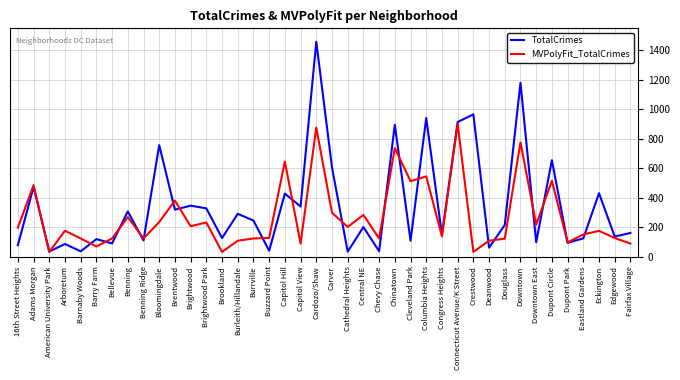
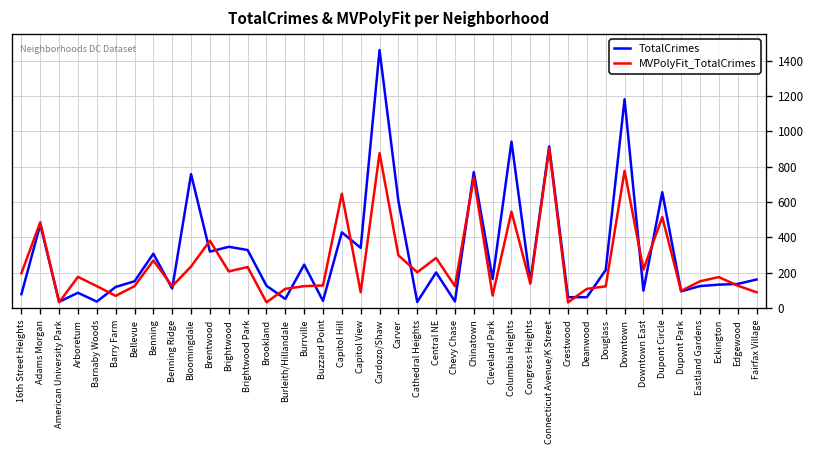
TotalCrimes, Bellevue: 90 -> 150
TotalCrimes, Burleith/Hillandale: 290 -> 50
TotalCrimes, Chinatown: 900 -> 770
TotalCrimes, Cleveland Park: 110 -> 160
MVPolyFit_TotalCrimes, Cleveland Park: 510 -> 70
TotalCrimes, Crestwood: 970 -> 60
TotalCrimes, Eckington: 430 -> 130
